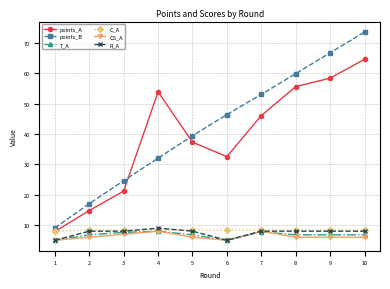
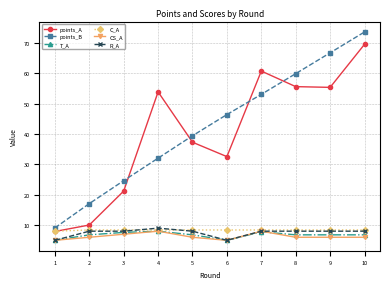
points_A, 2: 15 -> 10
points_A, 7: 46 -> 61
points_A, 9: 58 -> 55
points_A, 10: 65 -> 69
